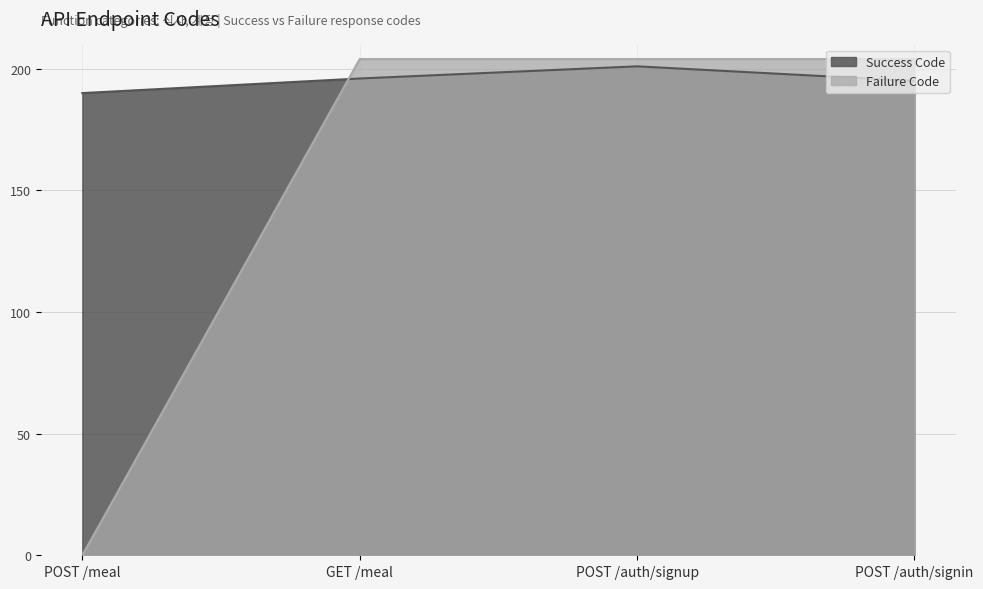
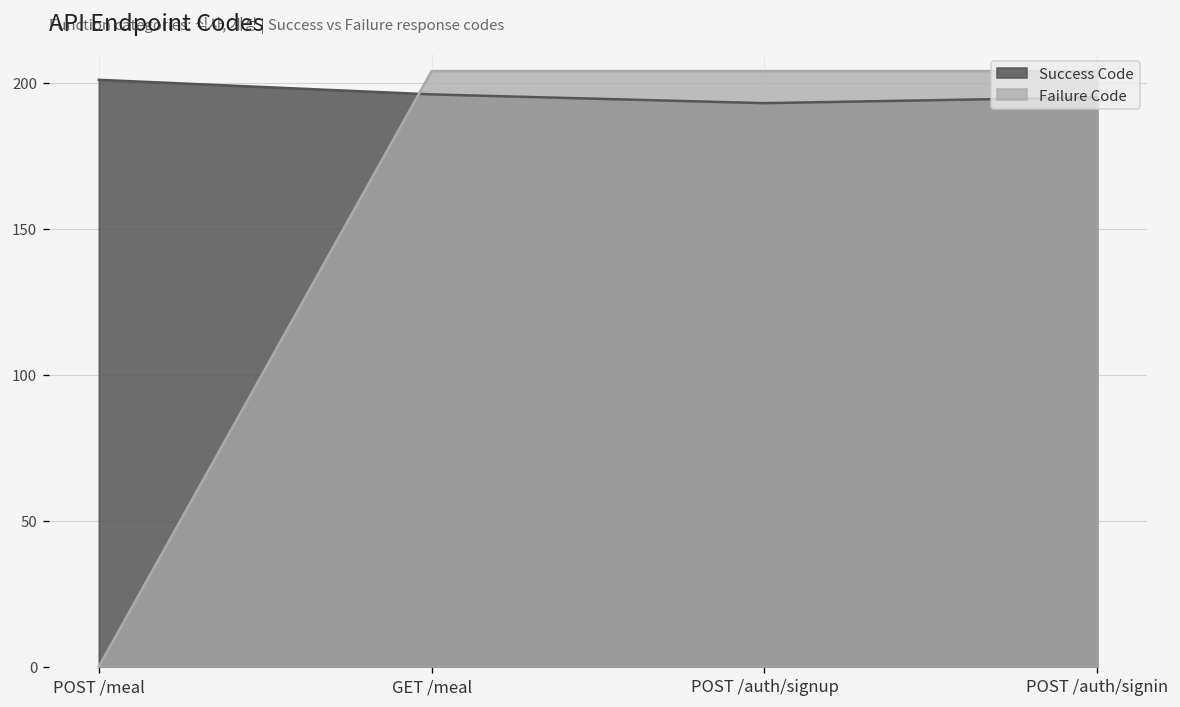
Success Code, POST /meal: 190 -> 201
Success Code, POST /auth/signup: 201 -> 193
